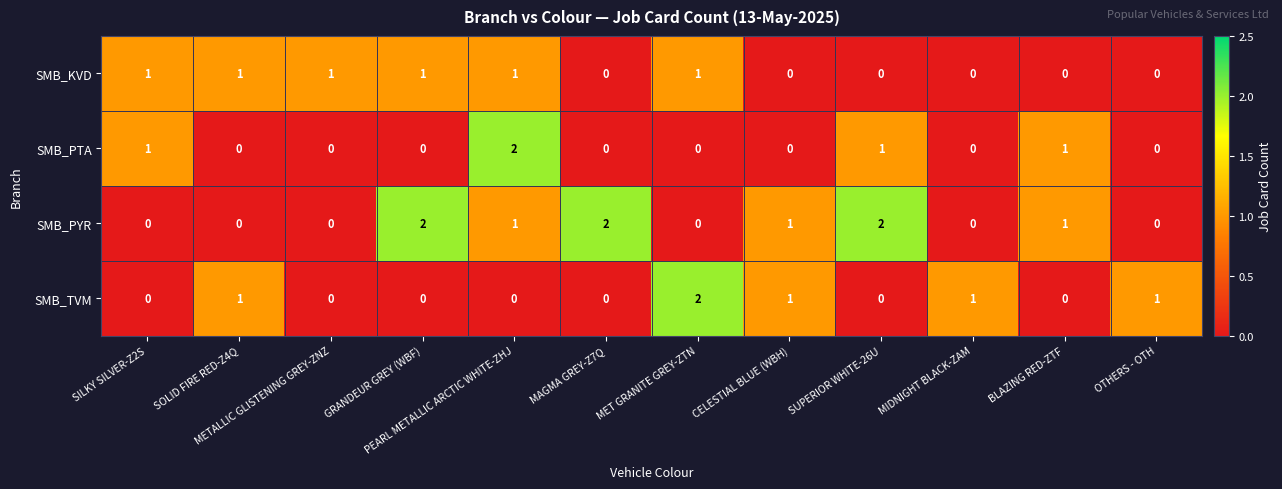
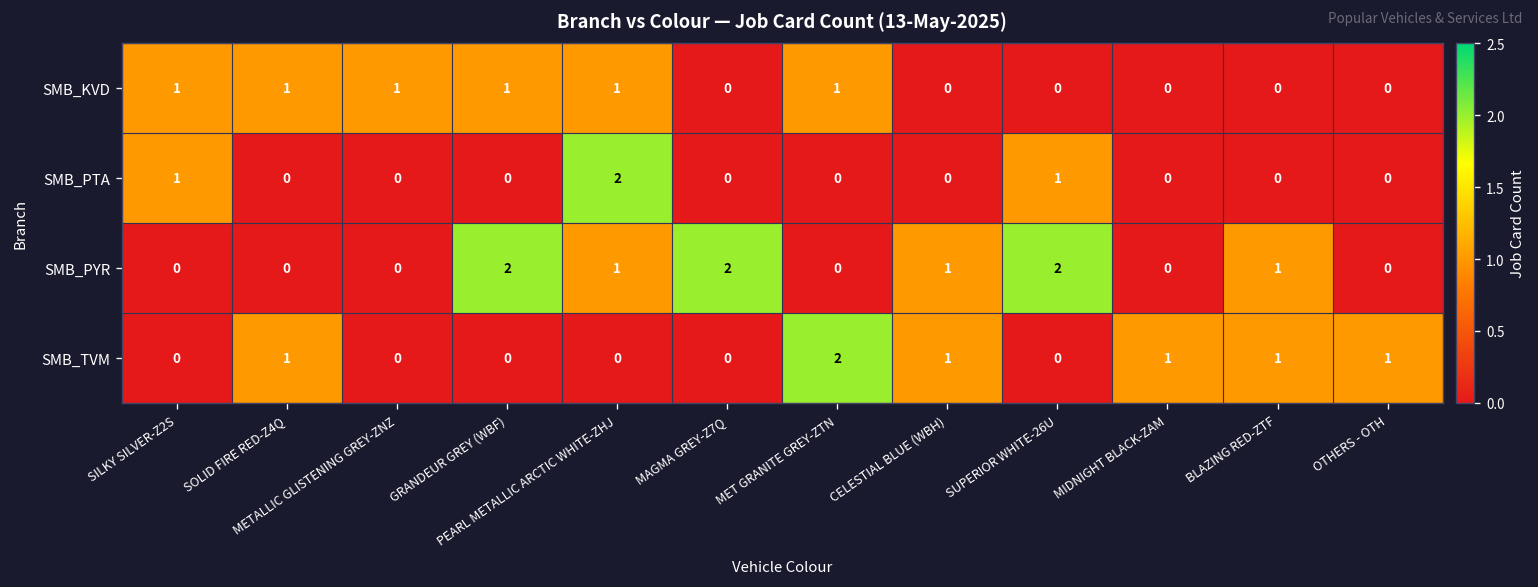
SMB_PTA, BLAZING RED-ZTF: 1 -> 0
SMB_TVM, BLAZING RED-ZTF: 0 -> 1
